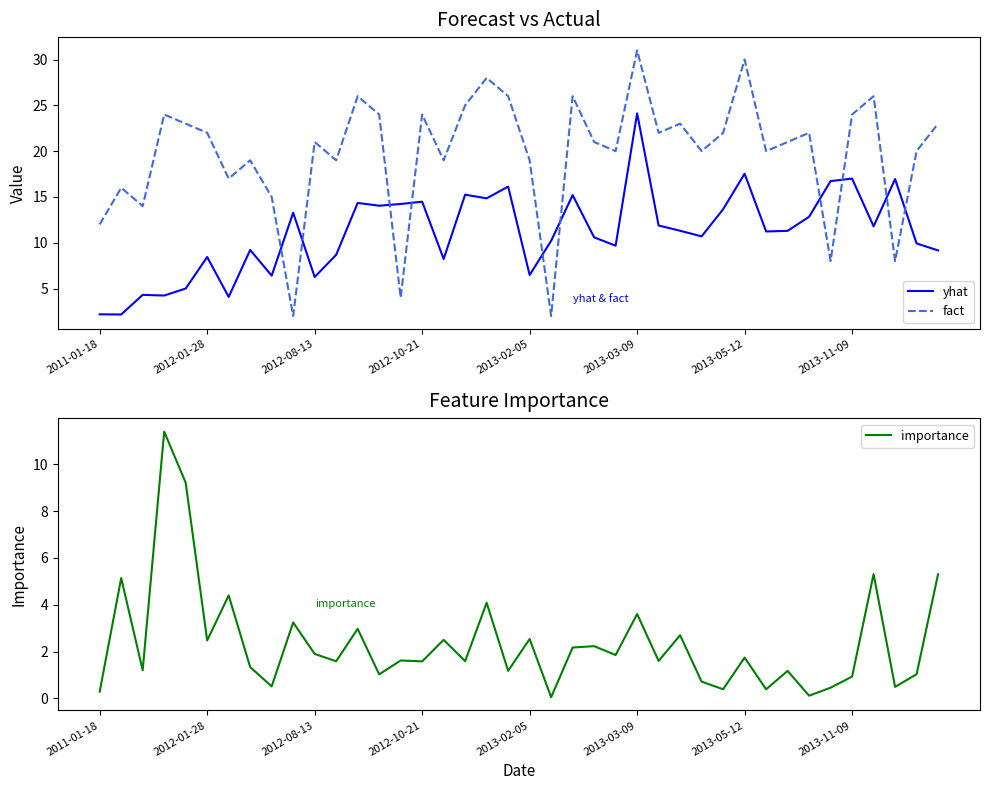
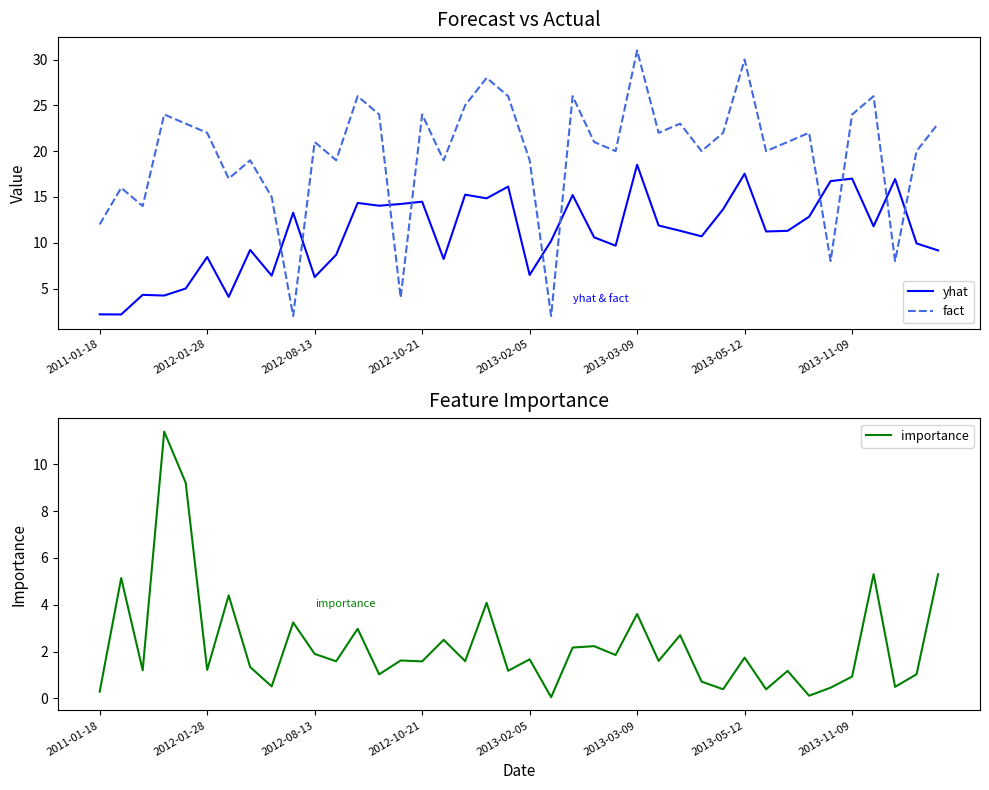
Forecast vs Actual, yhat, 2013-03-09: 24 -> 19
Feature Importance, 2012-01-28: 2.5 -> 1.2
Feature Importance, 2013-02-05: 2.5 -> 1.7
